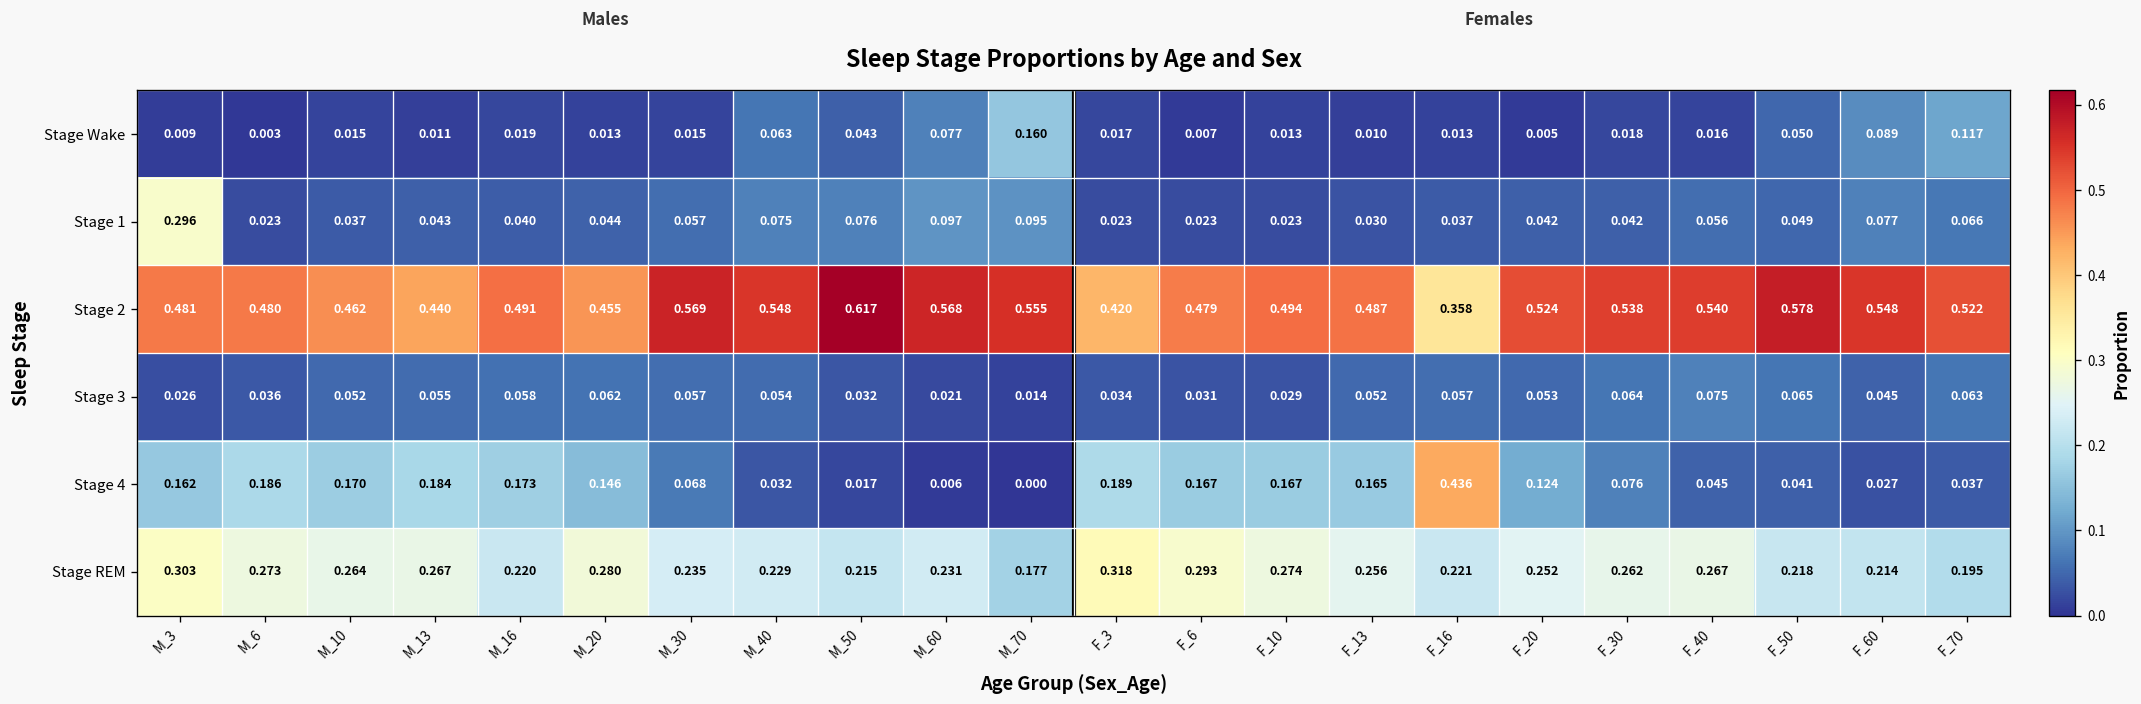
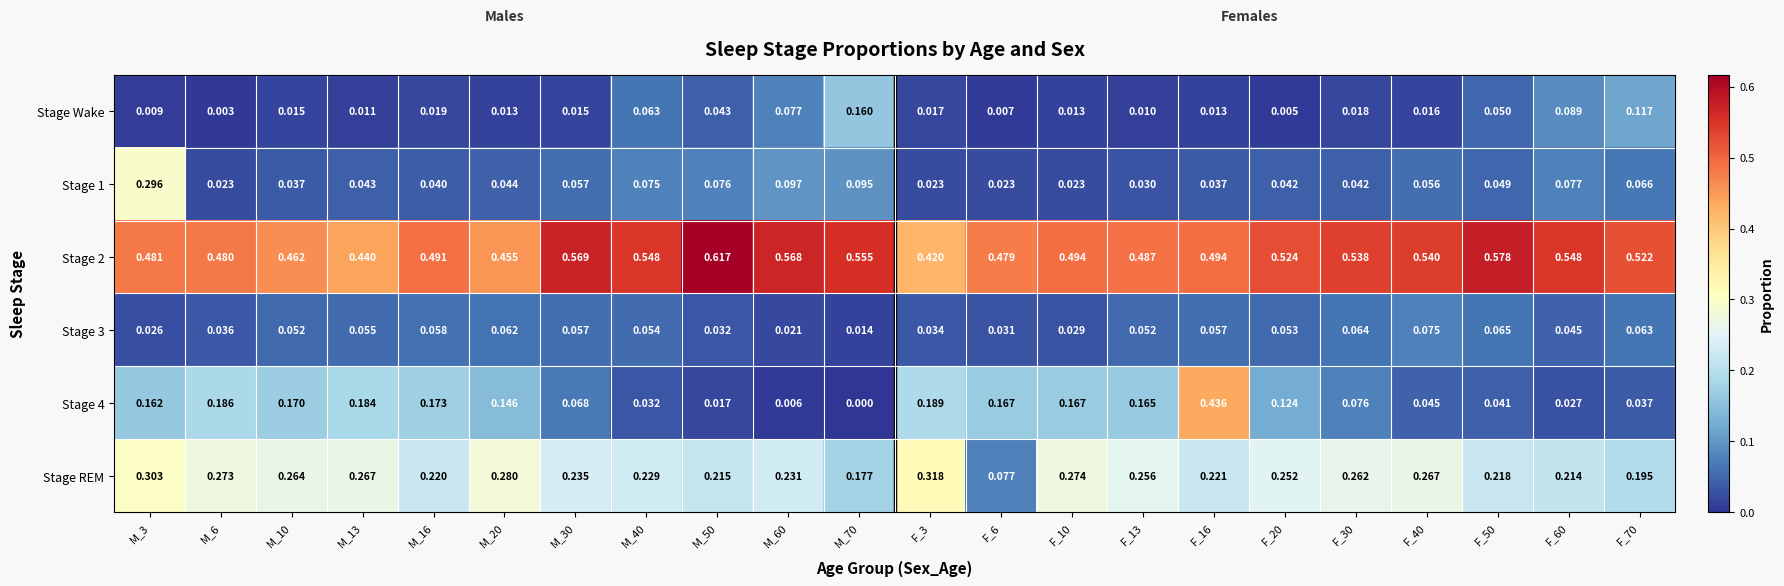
Stage 2, F_16: 0.358 -> 0.494
Stage REM, F_6: 0.293 -> 0.077
